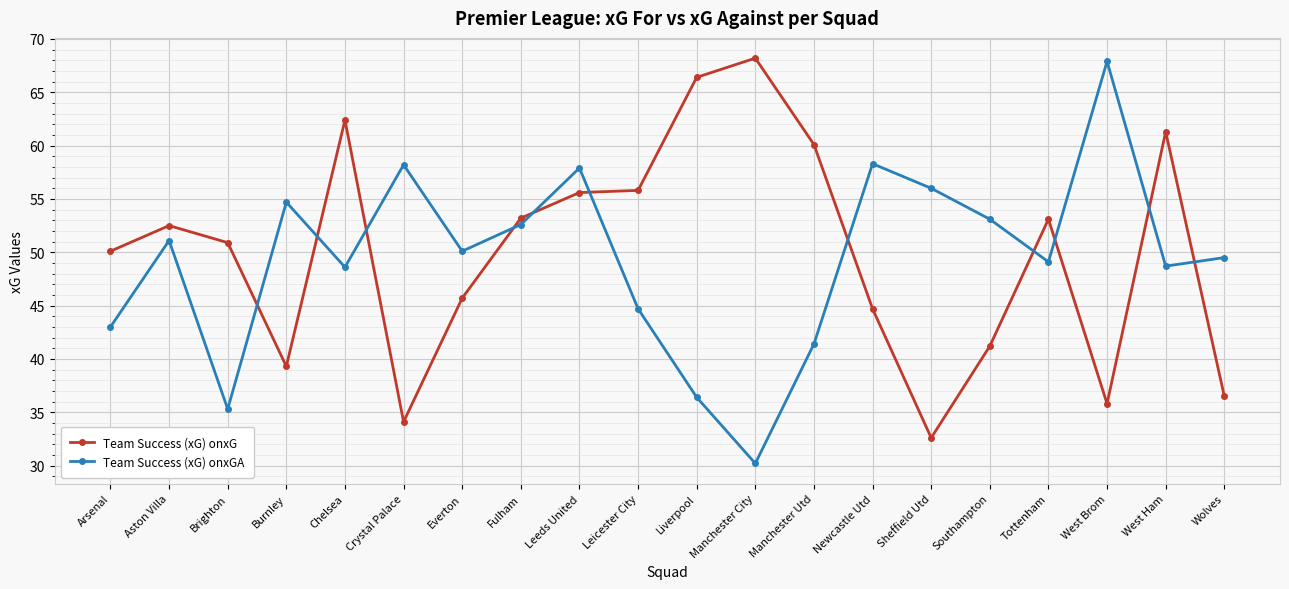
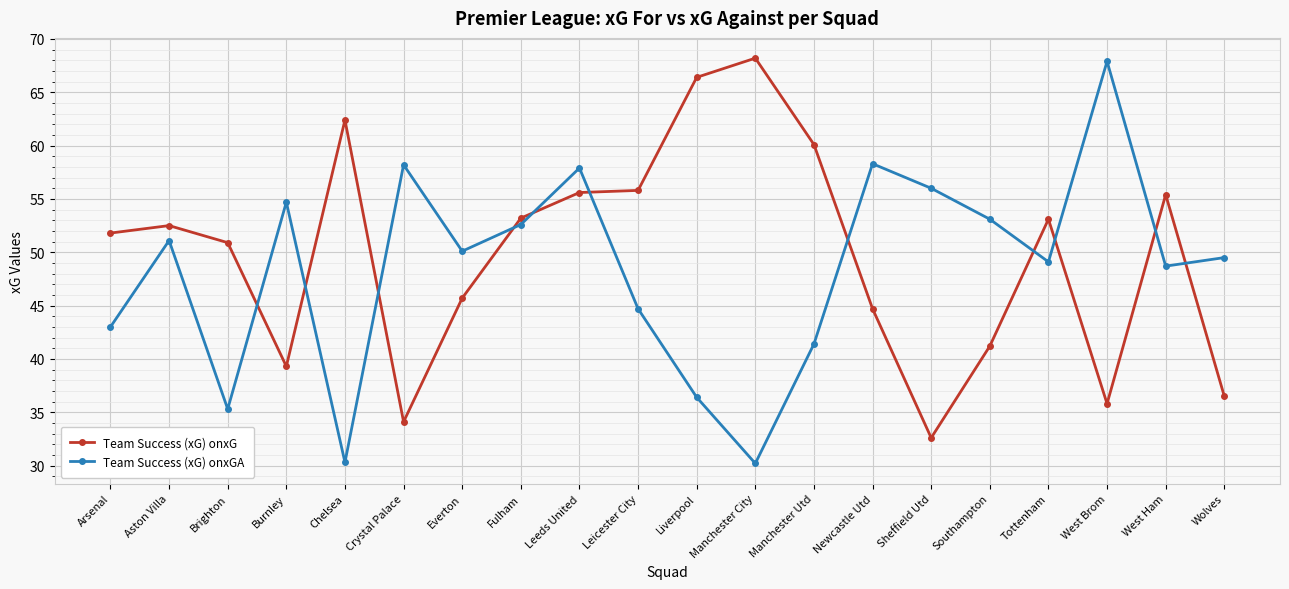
Team Success (xG) onxG, Arsenal: 50.1 -> 51.8
Team Success (xG) onxGA, Chelsea: 48.6 -> 30.3
Team Success (xG) onxG, West Ham: 61.3 -> 55.4
